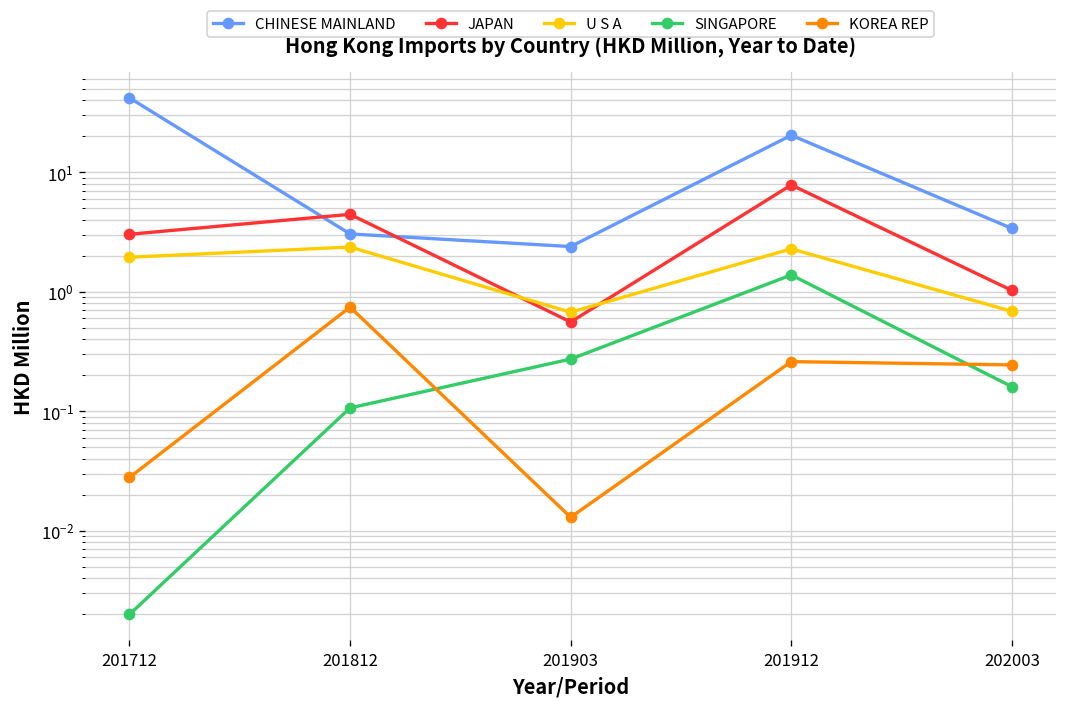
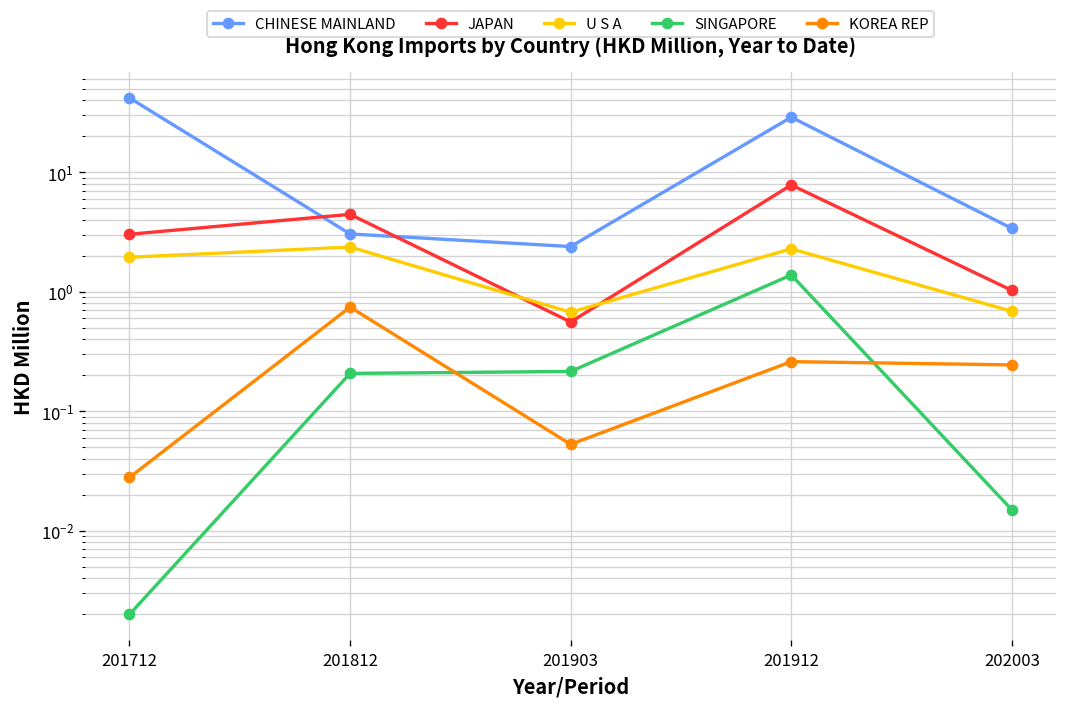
SINGAPORE, 201812: 0.11 -> 0.21
SINGAPORE, 201903: 0.27 -> 0.22
KOREA REP, 201903: 0.013 -> 0.05
CHINESE MAINLAND, 201912: 20 -> 29
SINGAPORE, 202003: 0.16 -> 0.015
